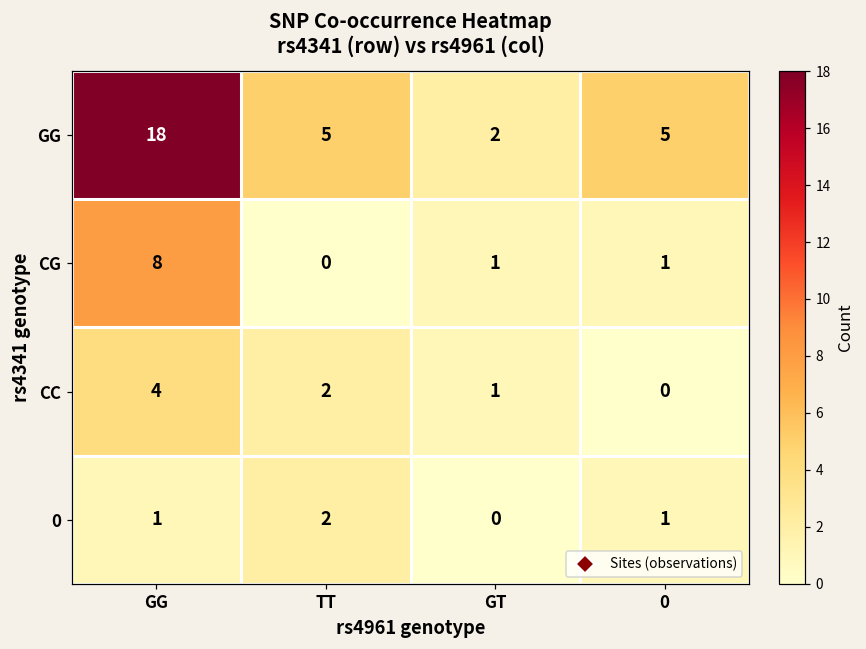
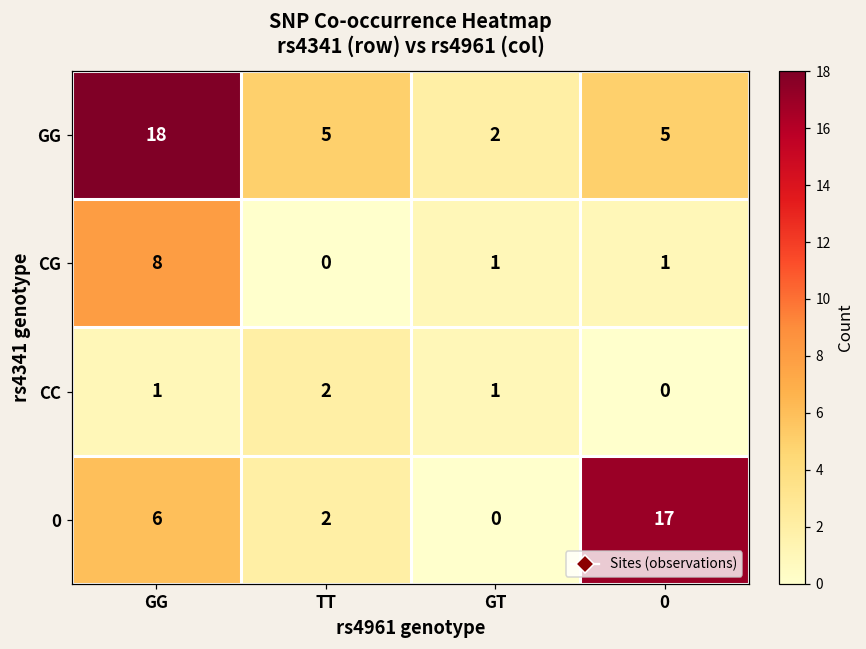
CC, GG: 4 -> 1
0, GG: 1 -> 6
0, 0: 1 -> 17
